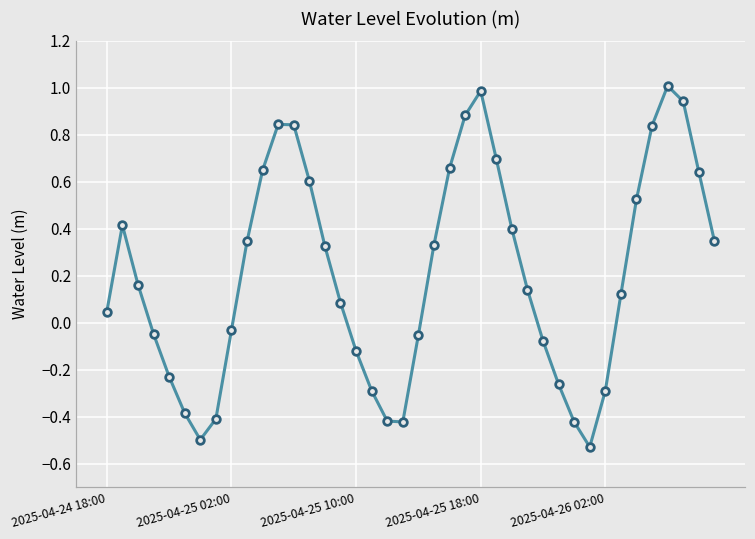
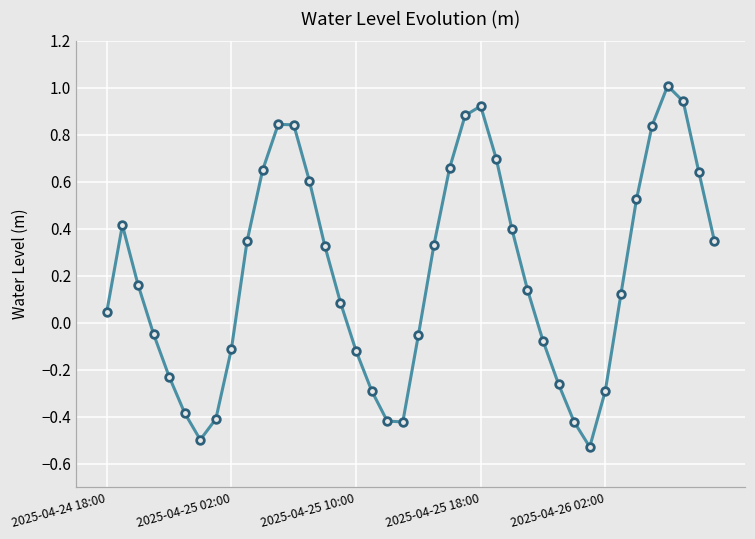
2025-04-25 02:00: -0.03 -> -0.11
2025-04-25 18:00: 0.99 -> 0.92
